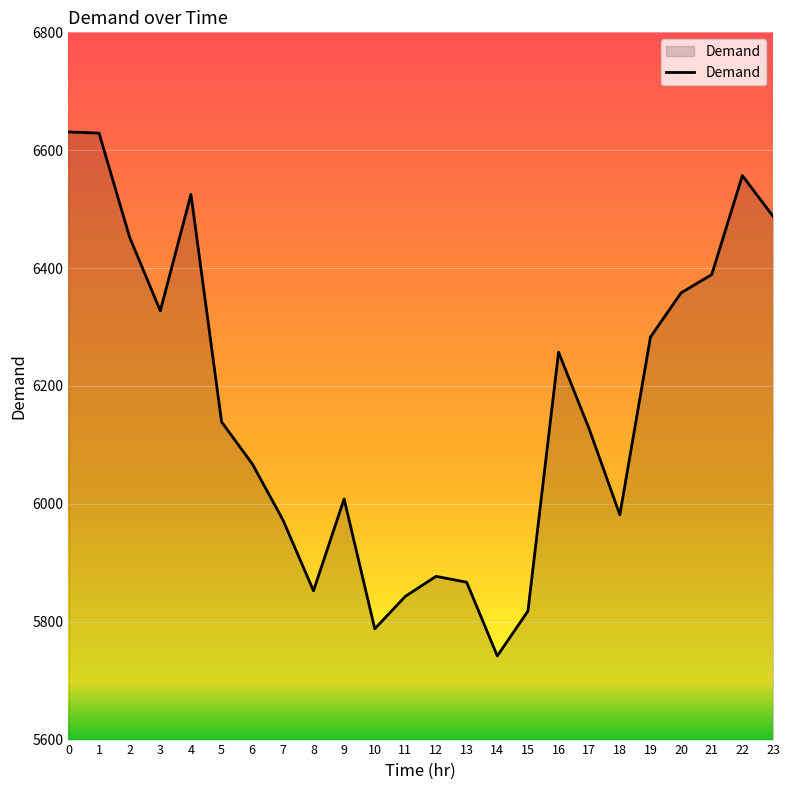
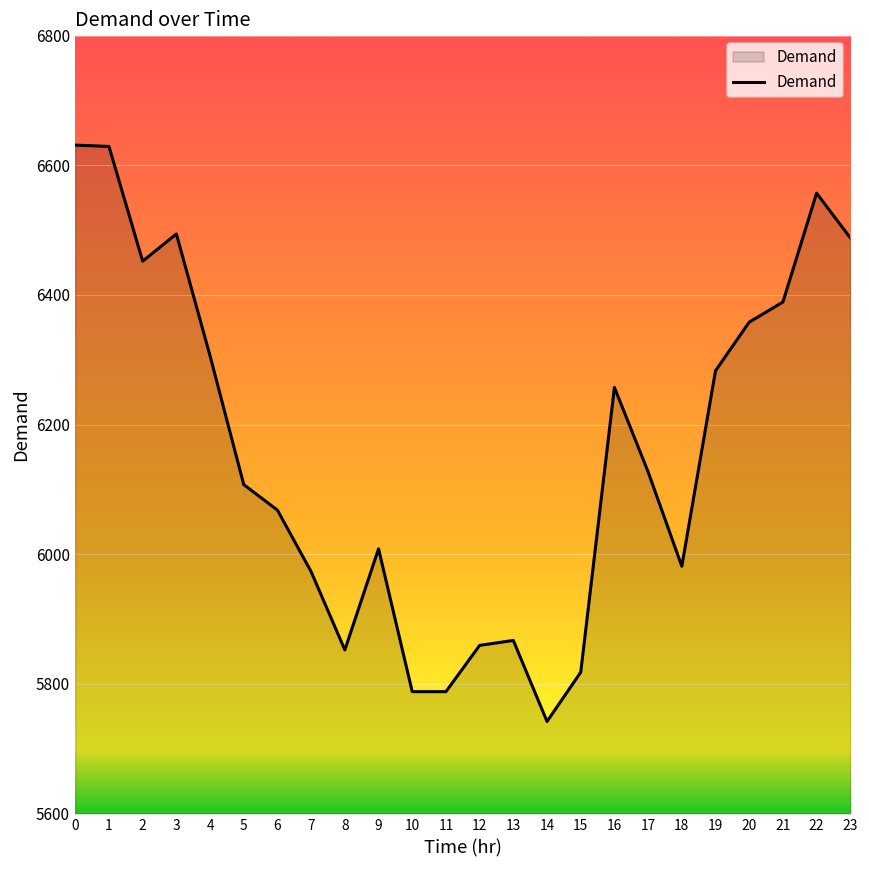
3: 6330 -> 6490
4: 6530 -> 6310
5: 6140 -> 6110
11: 5840 -> 5790
12: 5880 -> 5860
